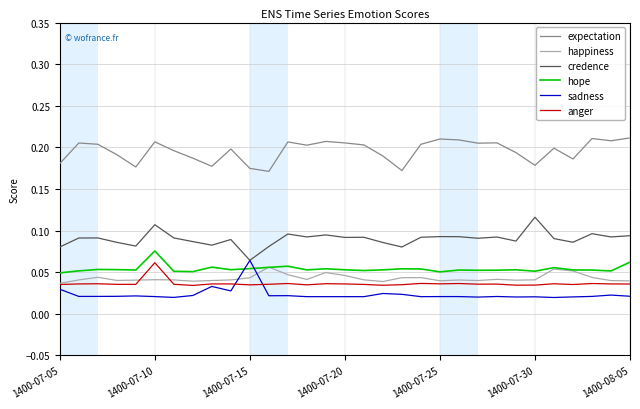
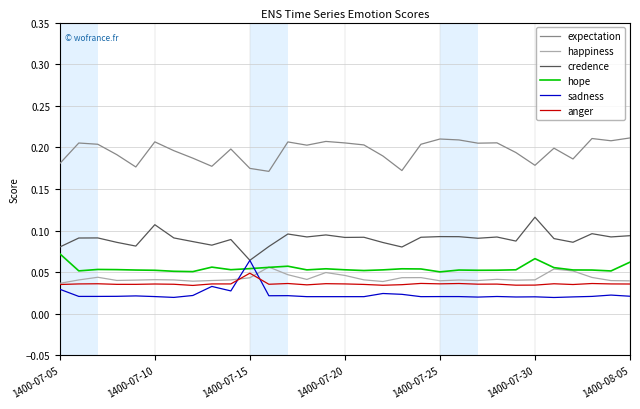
hope, 1400-07-05: 0.05 -> 0.07
hope, 1400-07-10: 0.08 -> 0.05
anger, 1400-07-10: 0.06 -> 0.04
anger, 1400-07-15: 0.03 -> 0.05
hope, 1400-07-30: 0.05 -> 0.07
